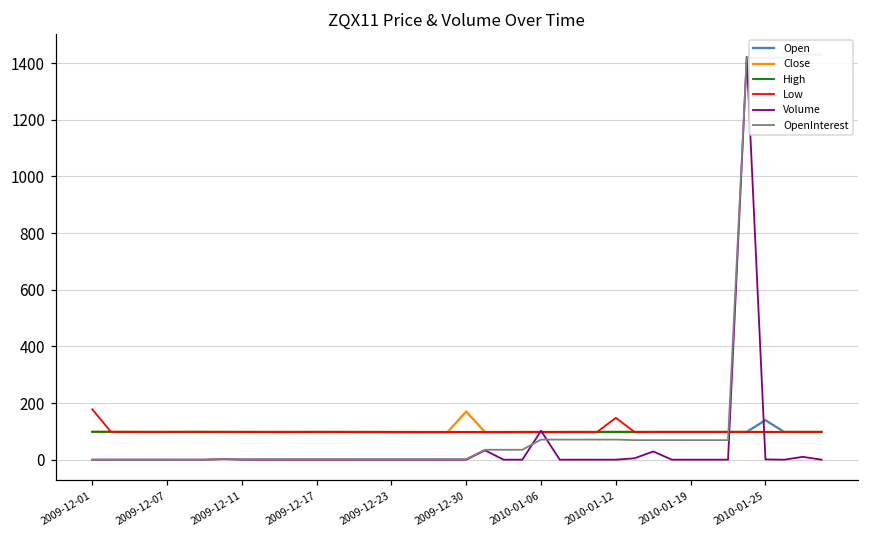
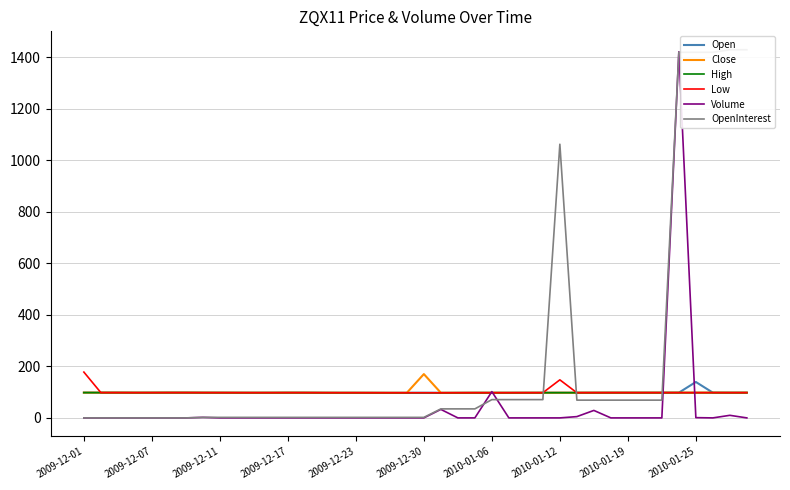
OpenInterest, 2010-01-12: 70 -> 1060
